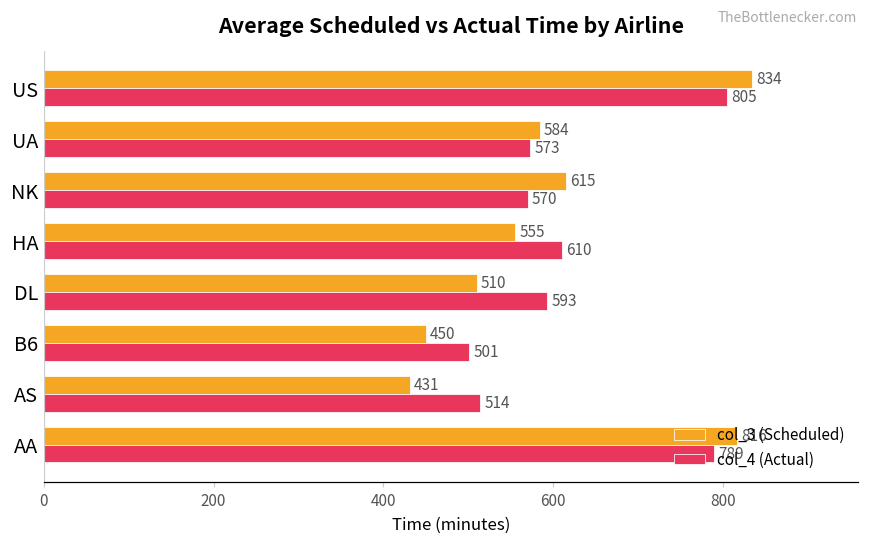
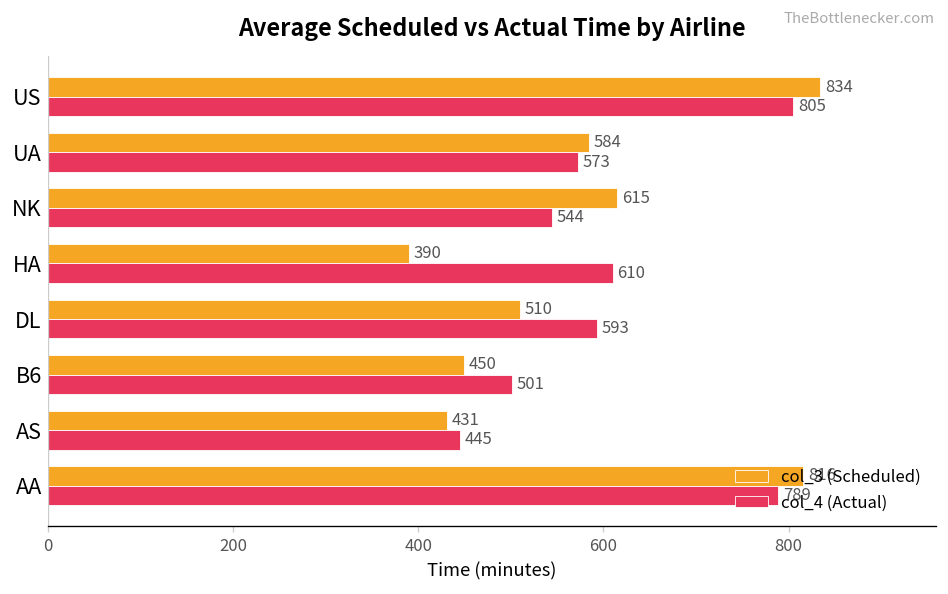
col_4 (Actual), NK: 570 -> 544
col_3 (Scheduled), HA: 555 -> 390
col_4 (Actual), AS: 514 -> 445
